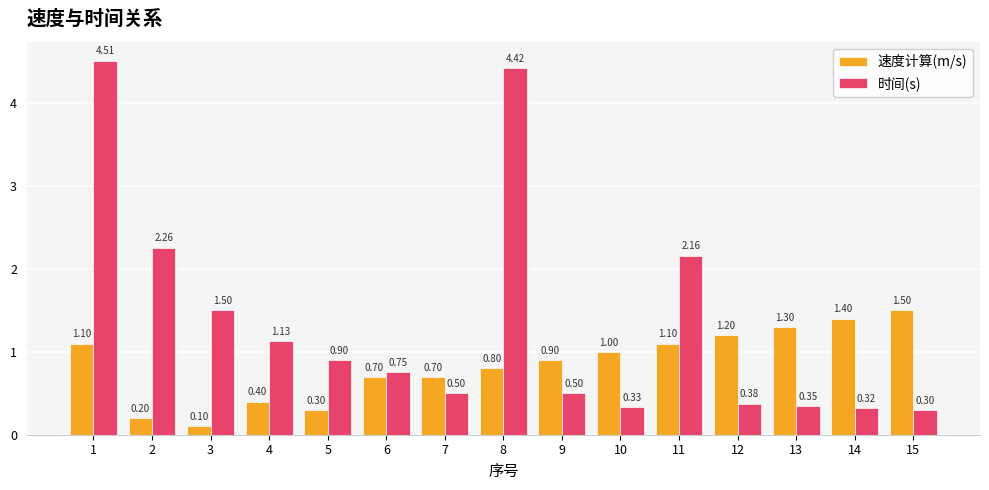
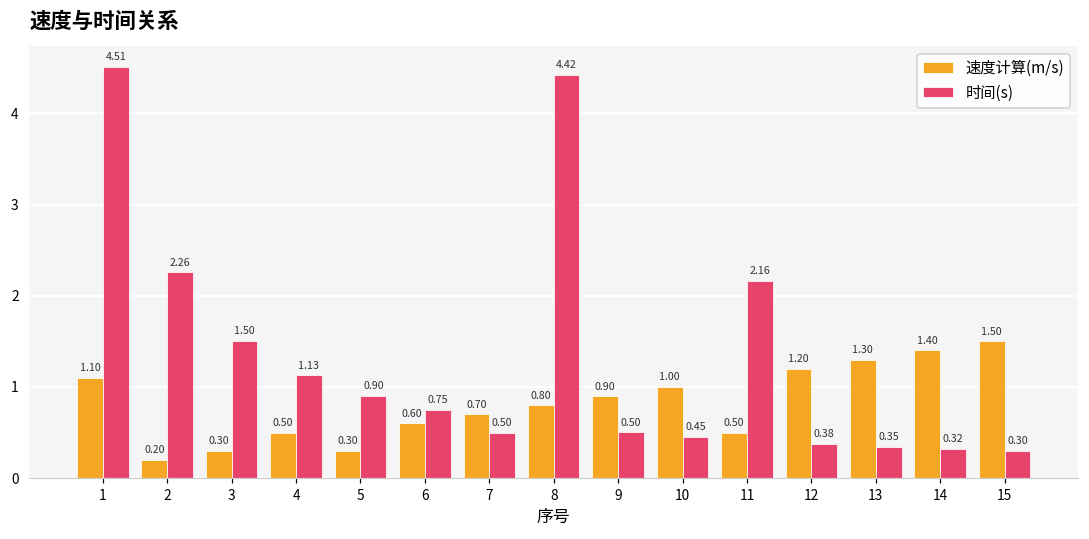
速度计算(m/s), 3: 0.10 -> 0.30
速度计算(m/s), 4: 0.40 -> 0.50
速度计算(m/s), 6: 0.70 -> 0.60
时间(s), 10: 0.33 -> 0.45
速度计算(m/s), 11: 1.10 -> 0.50
